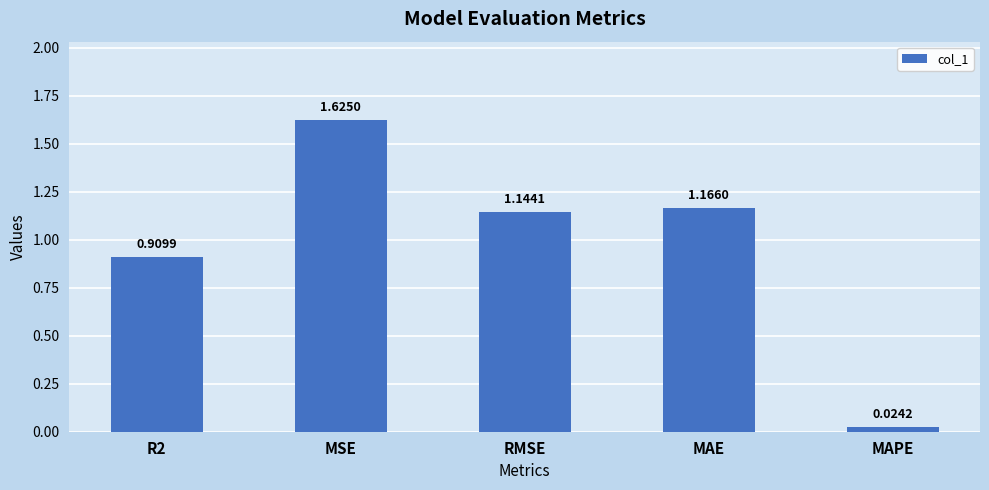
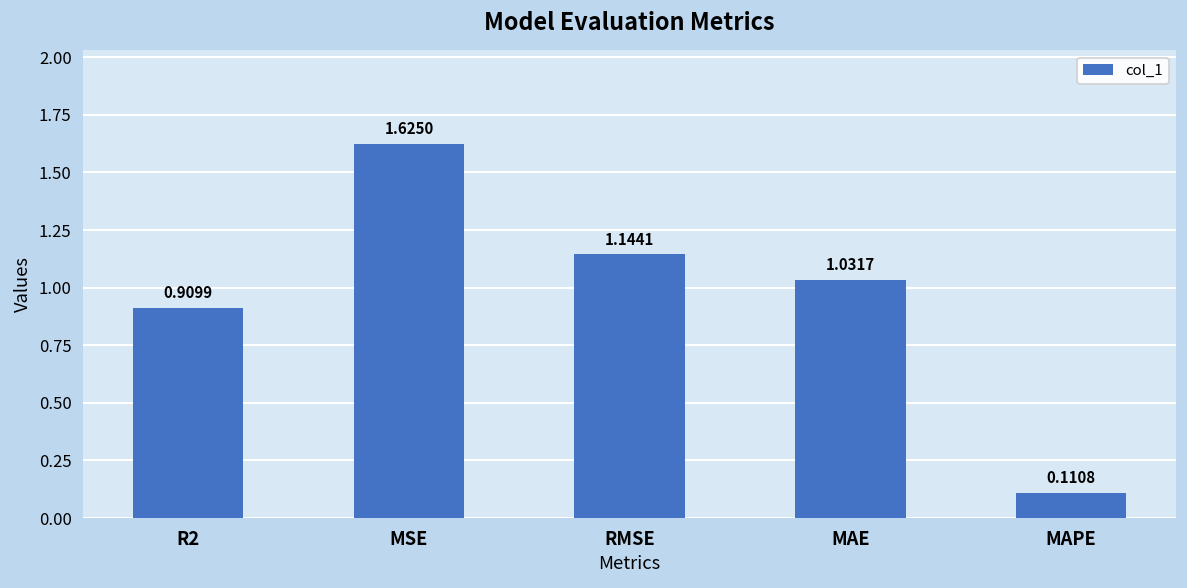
MAE: 1.1660 -> 1.0317
MAPE: 0.0242 -> 0.1108
